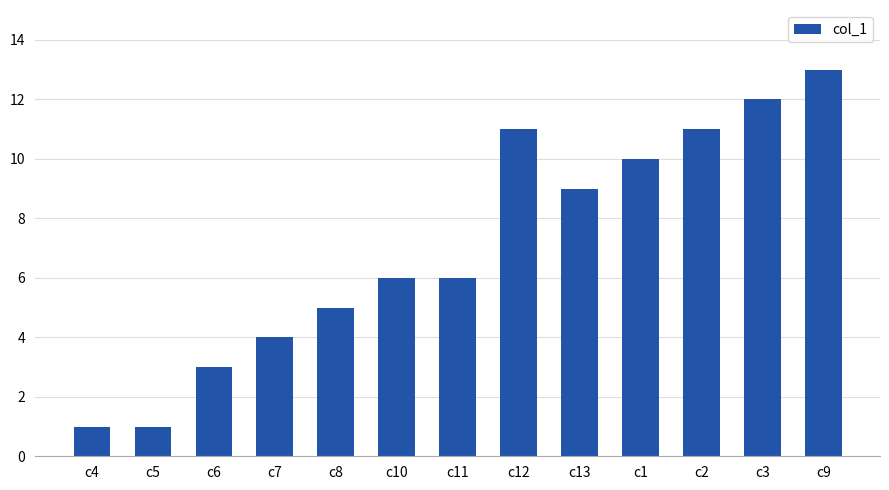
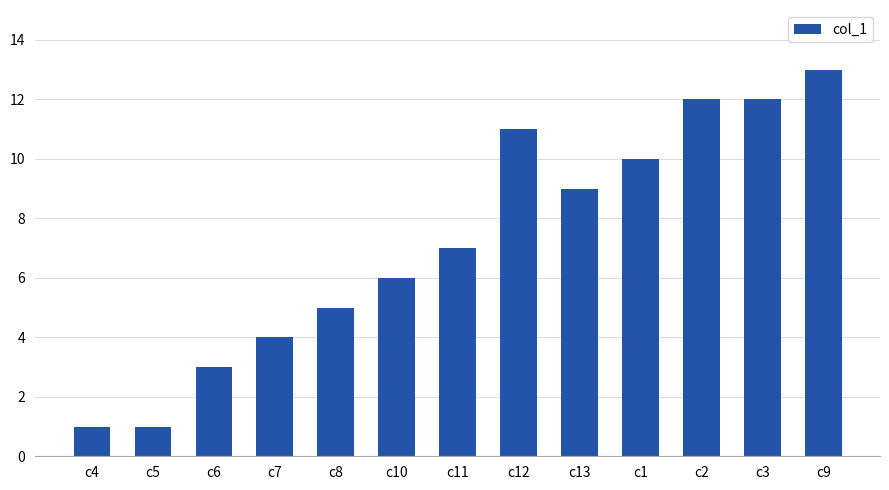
c11: 6 -> 7
c2: 11 -> 12
